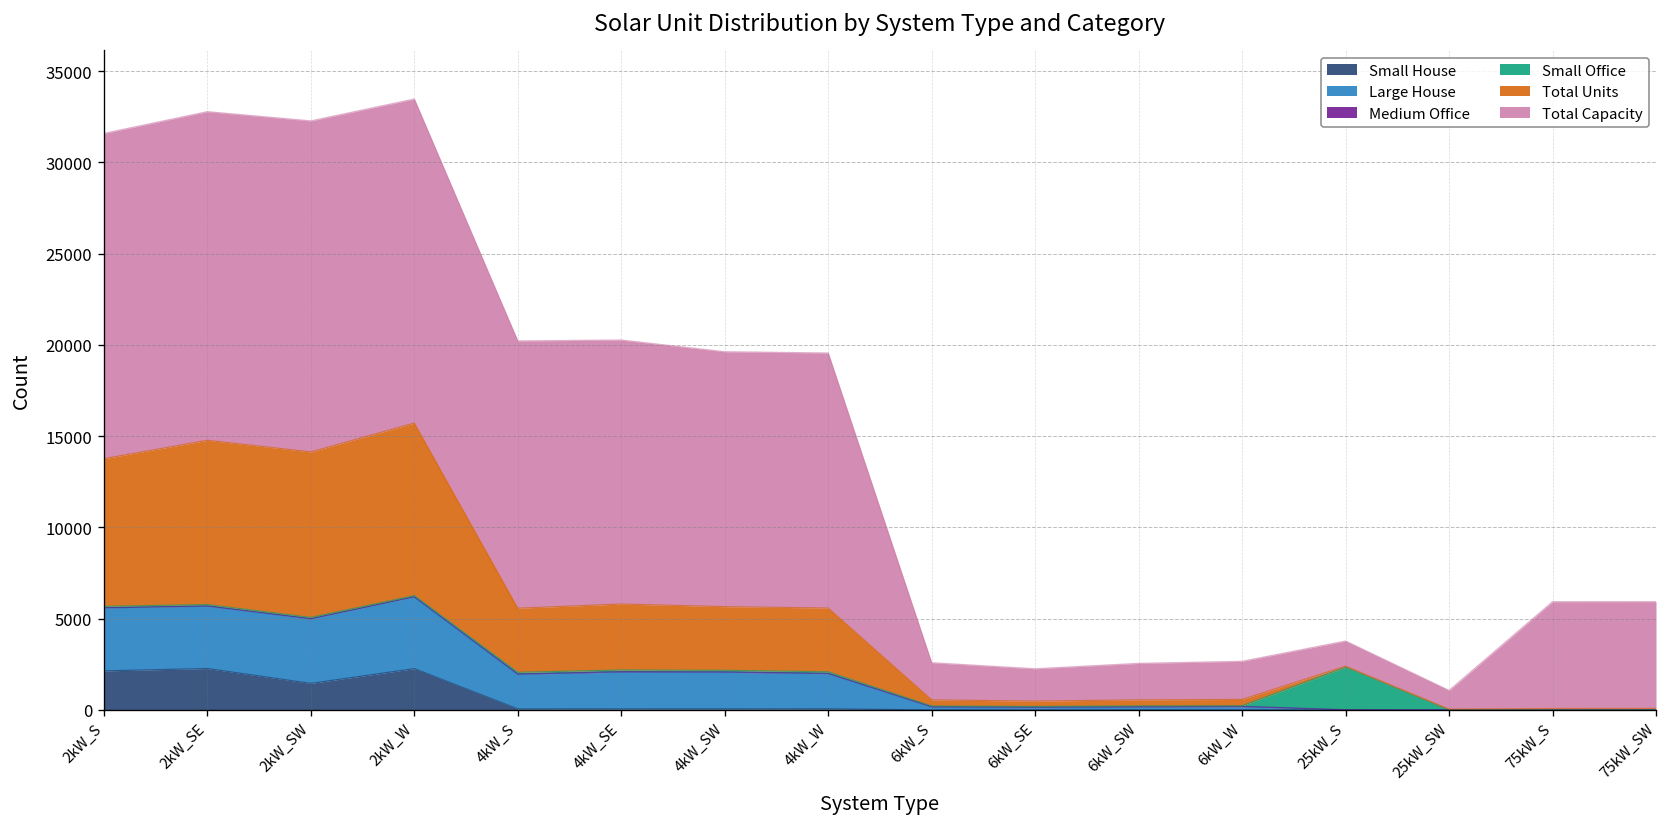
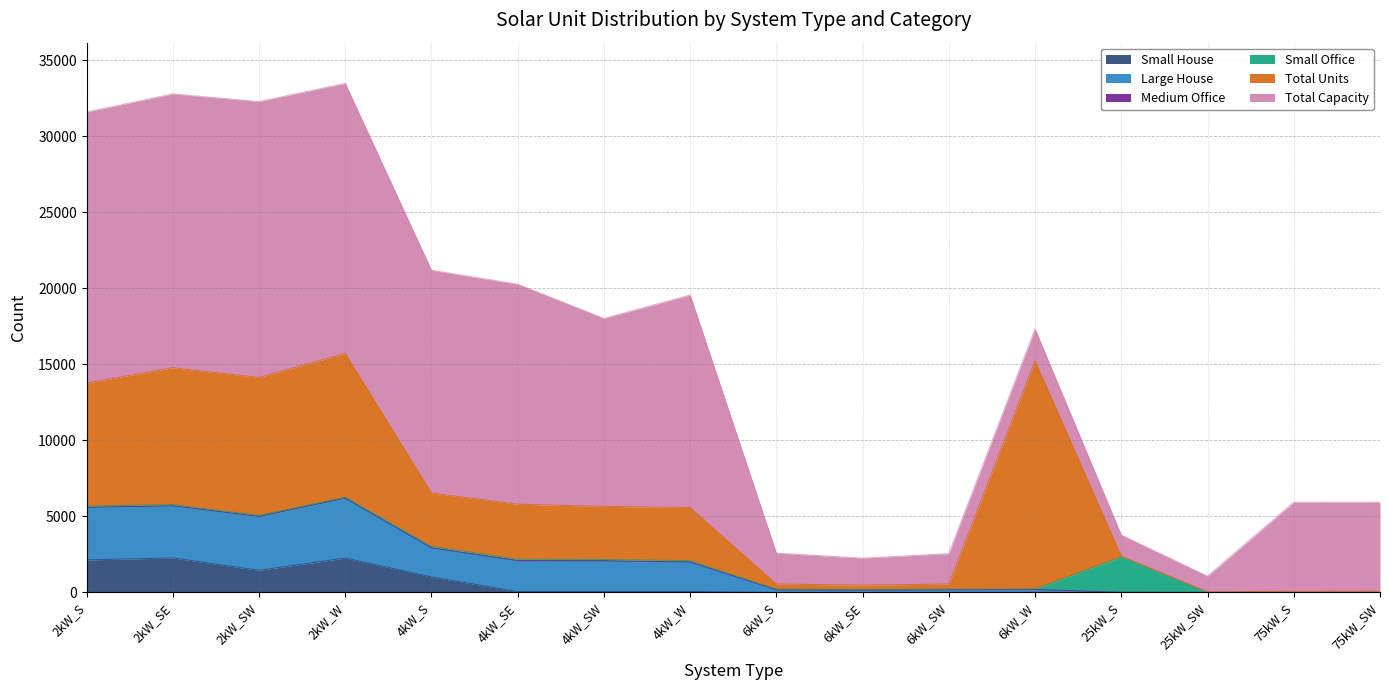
Small House, 4kW_S: 100 -> 1000
Total Capacity, 4kW_SW: 14000 -> 12400
Total Units, 6kW_W: 300 -> 15000
